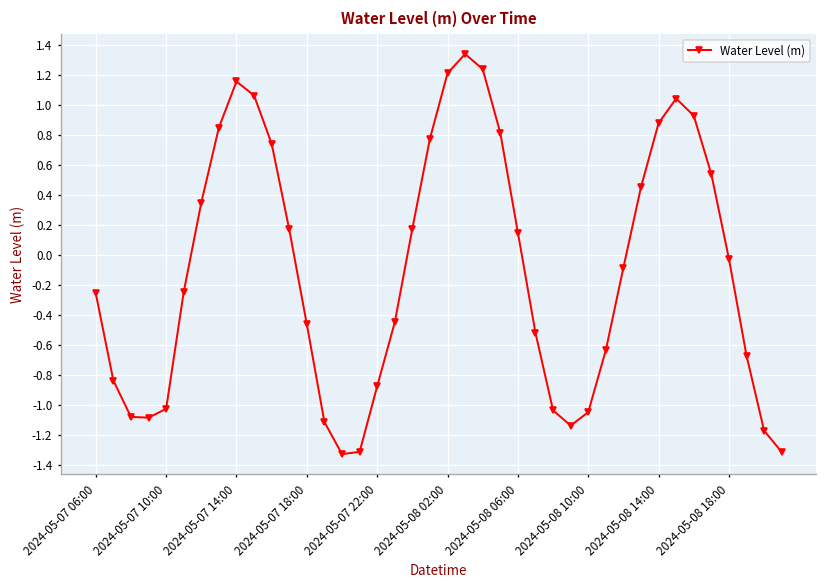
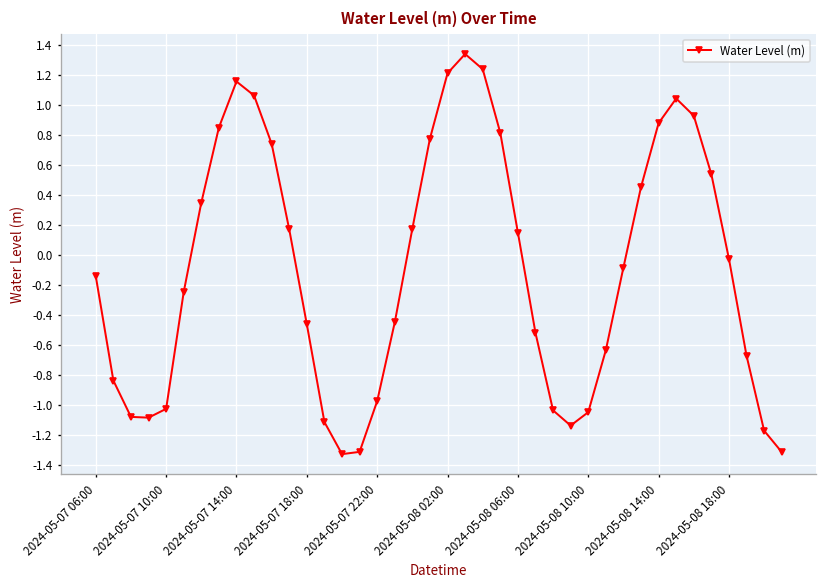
2024-05-07 06:00: -0.26 -> -0.14
2024-05-07 22:00: -0.88 -> -0.98
